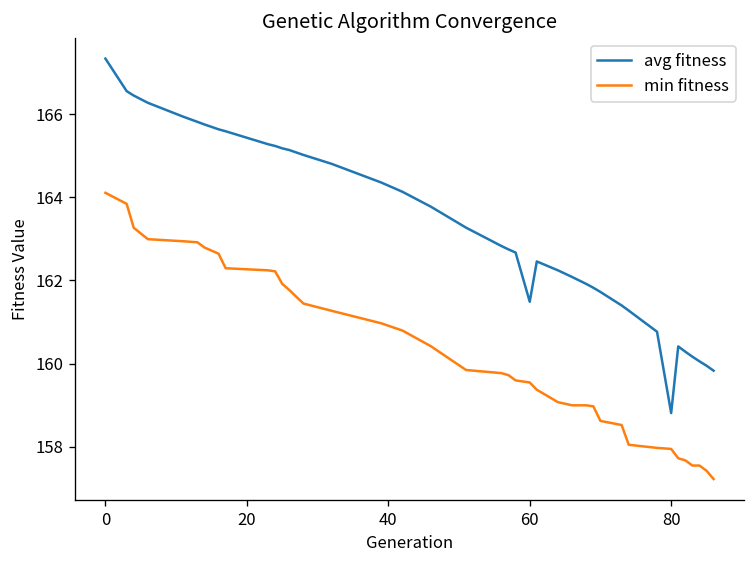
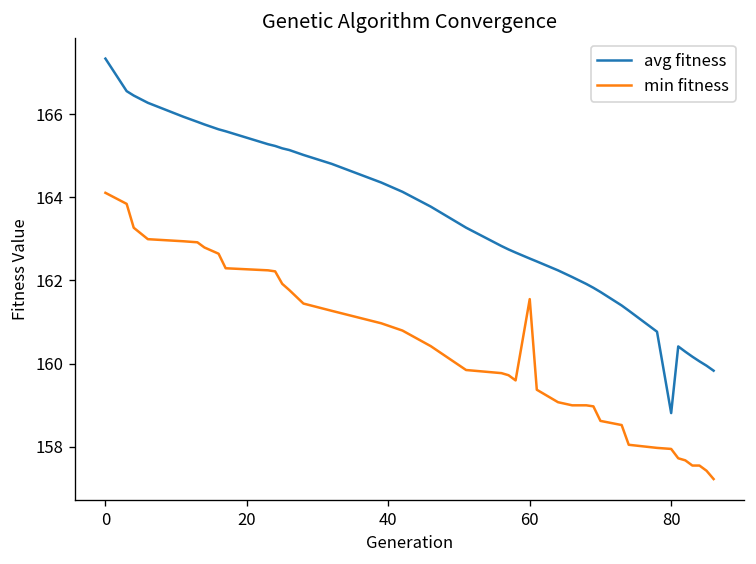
avg fitness, 60: 161.5 -> 162.5
min fitness, 60: 159.5 -> 161.6
